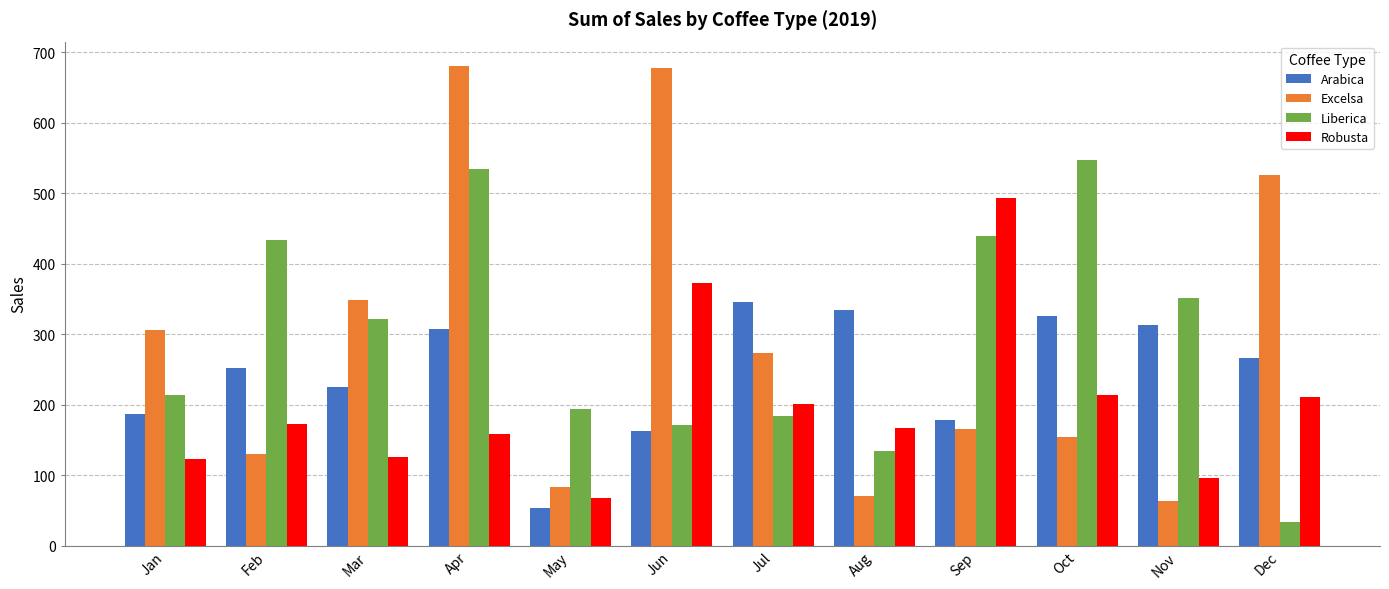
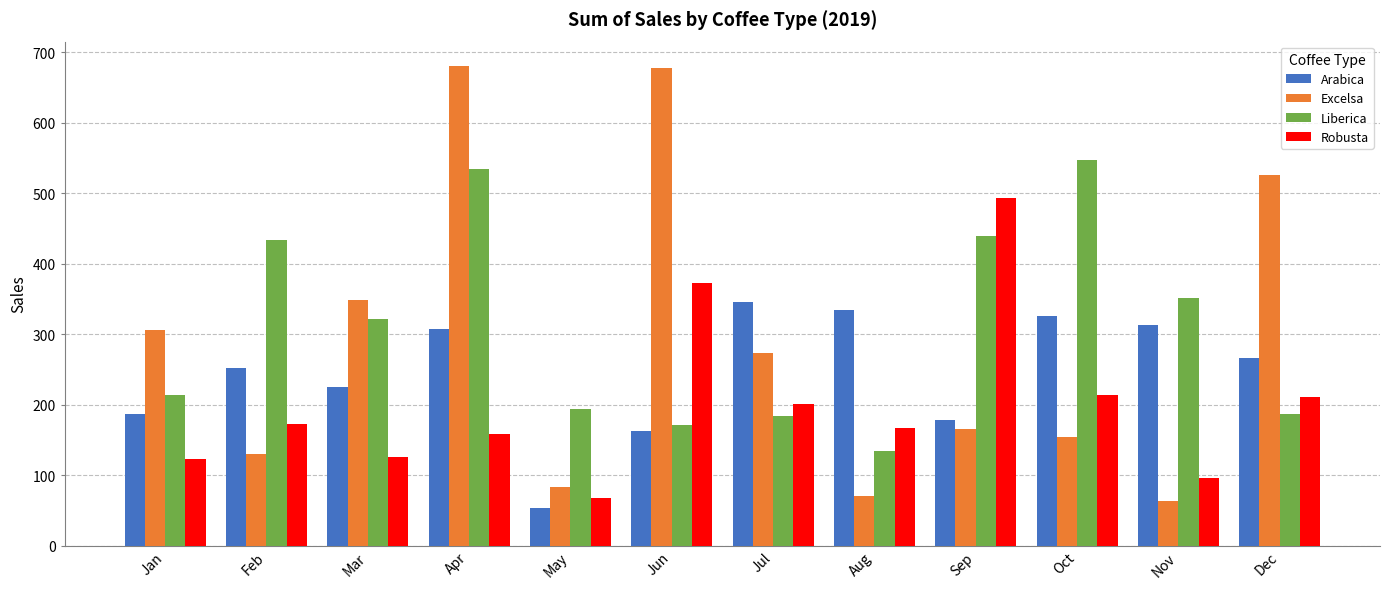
Liberica, Dec: 30 -> 190
